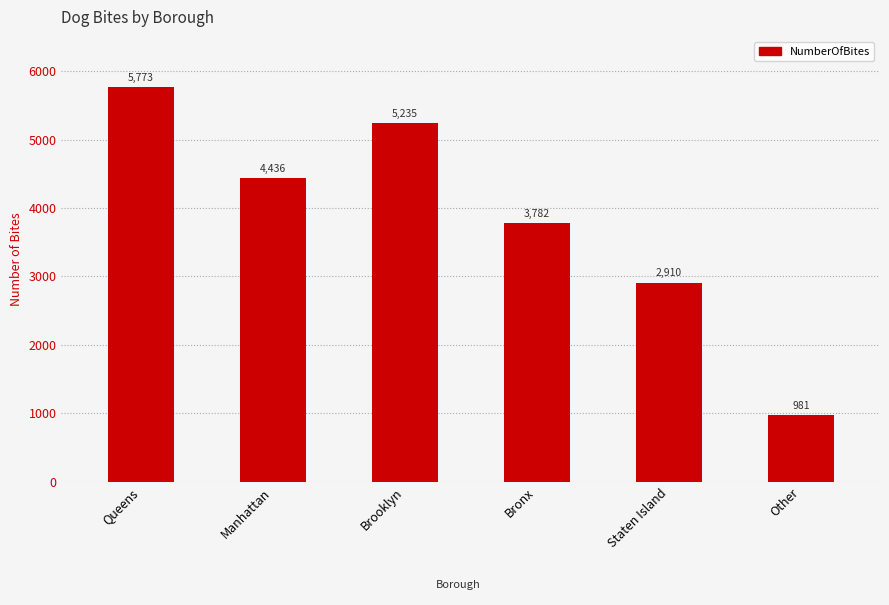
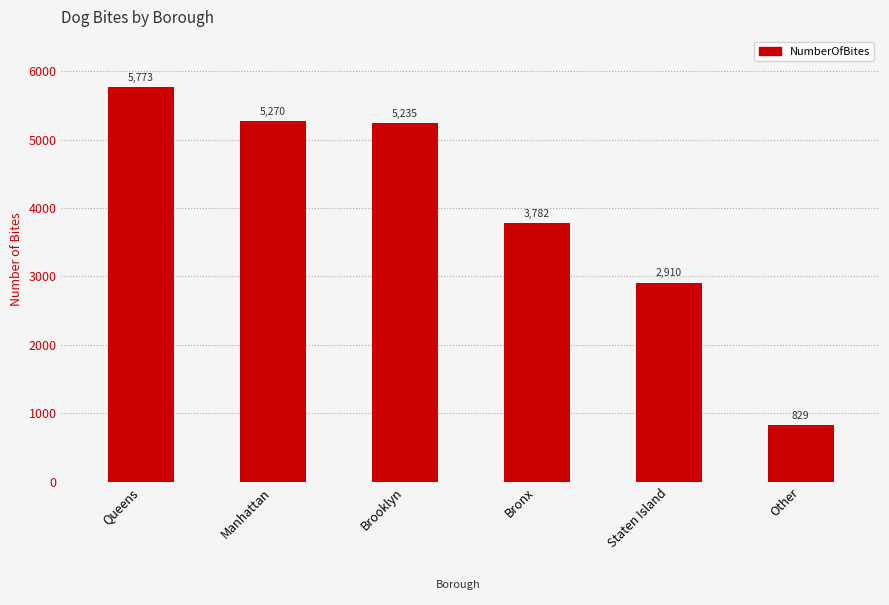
Manhattan: 4,436 -> 5,270
Other: 981 -> 829
